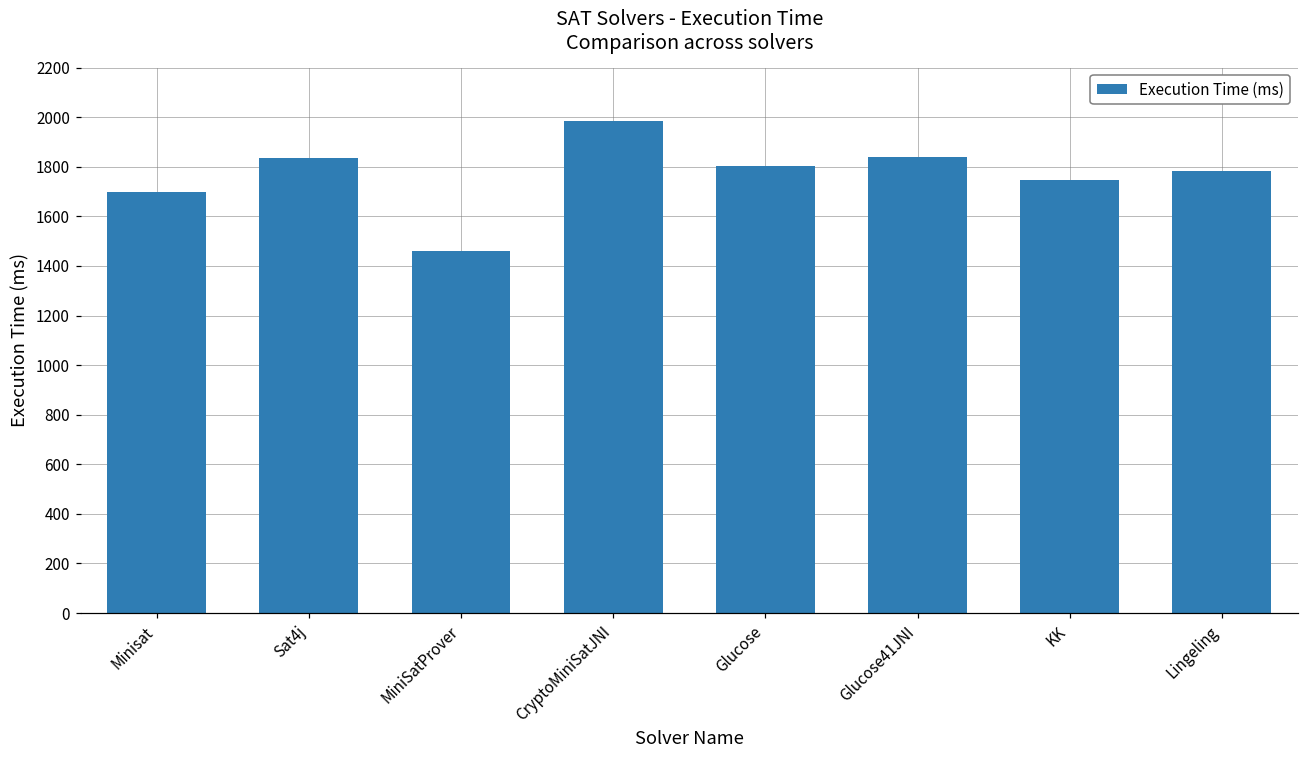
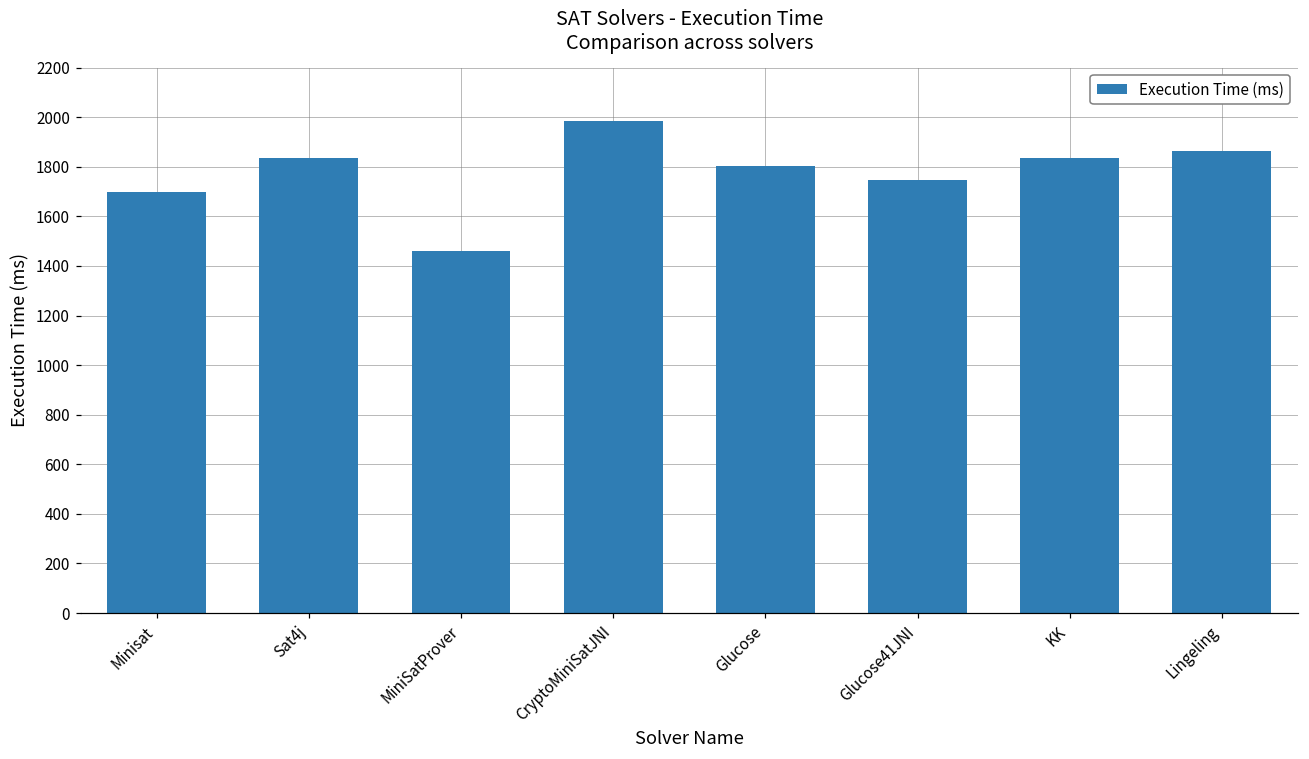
Glucose41JNI: 1840 -> 1750
KK: 1750 -> 1840
Lingeling: 1780 -> 1870
